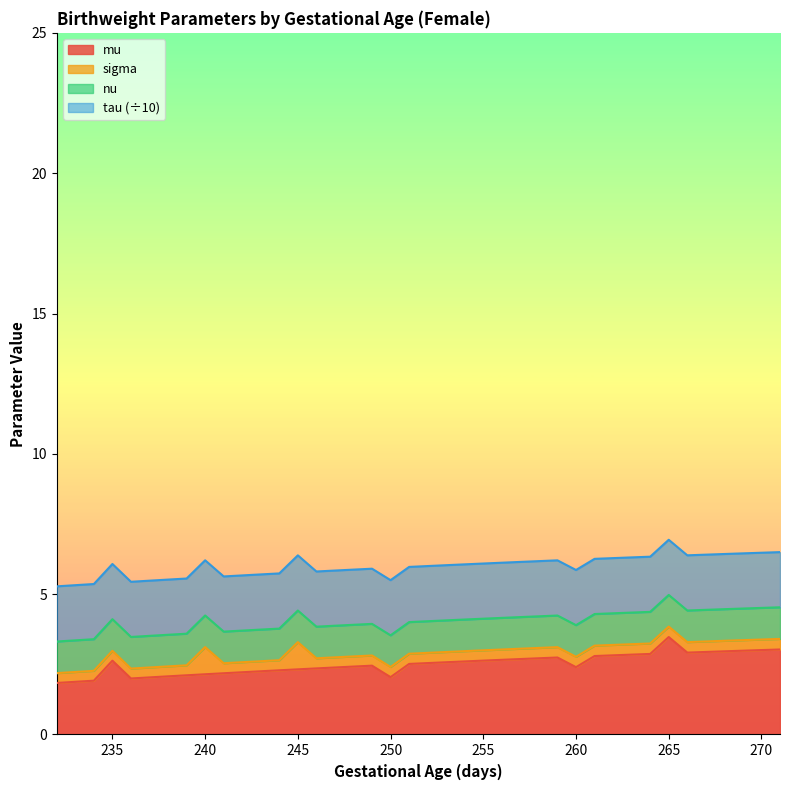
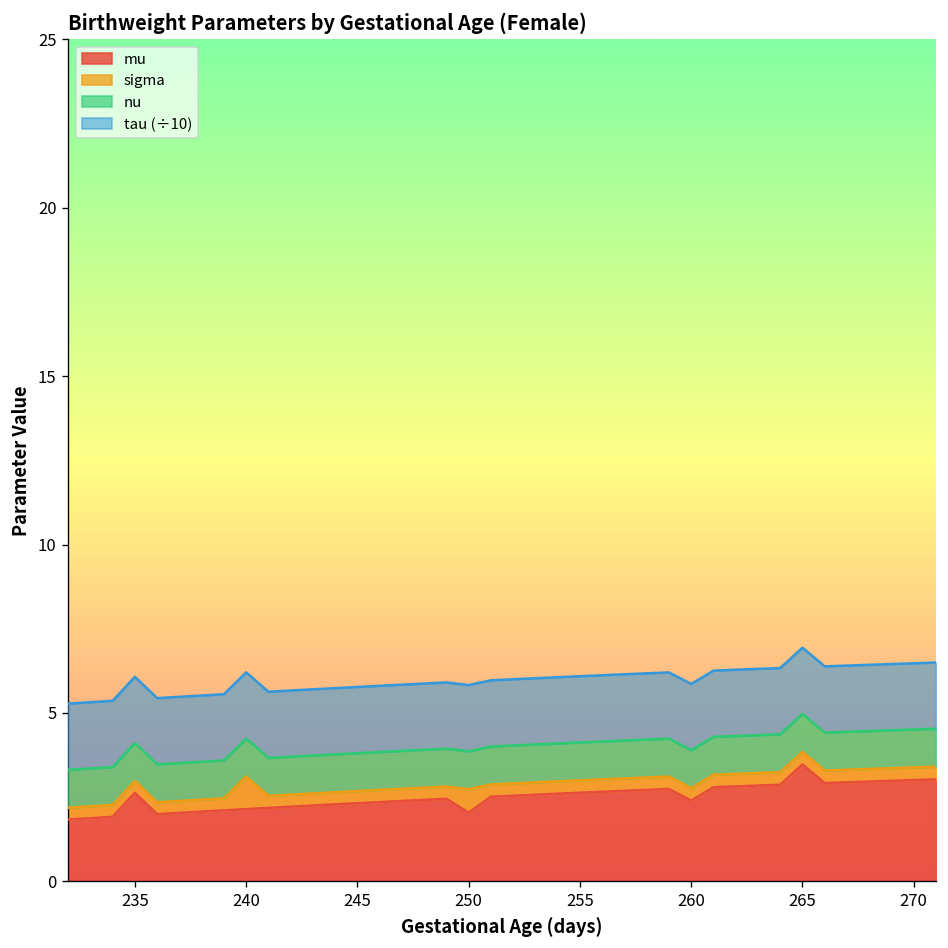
sigma, 245: 1.0 -> 0.4
sigma, 250: 0.4 -> 0.7
